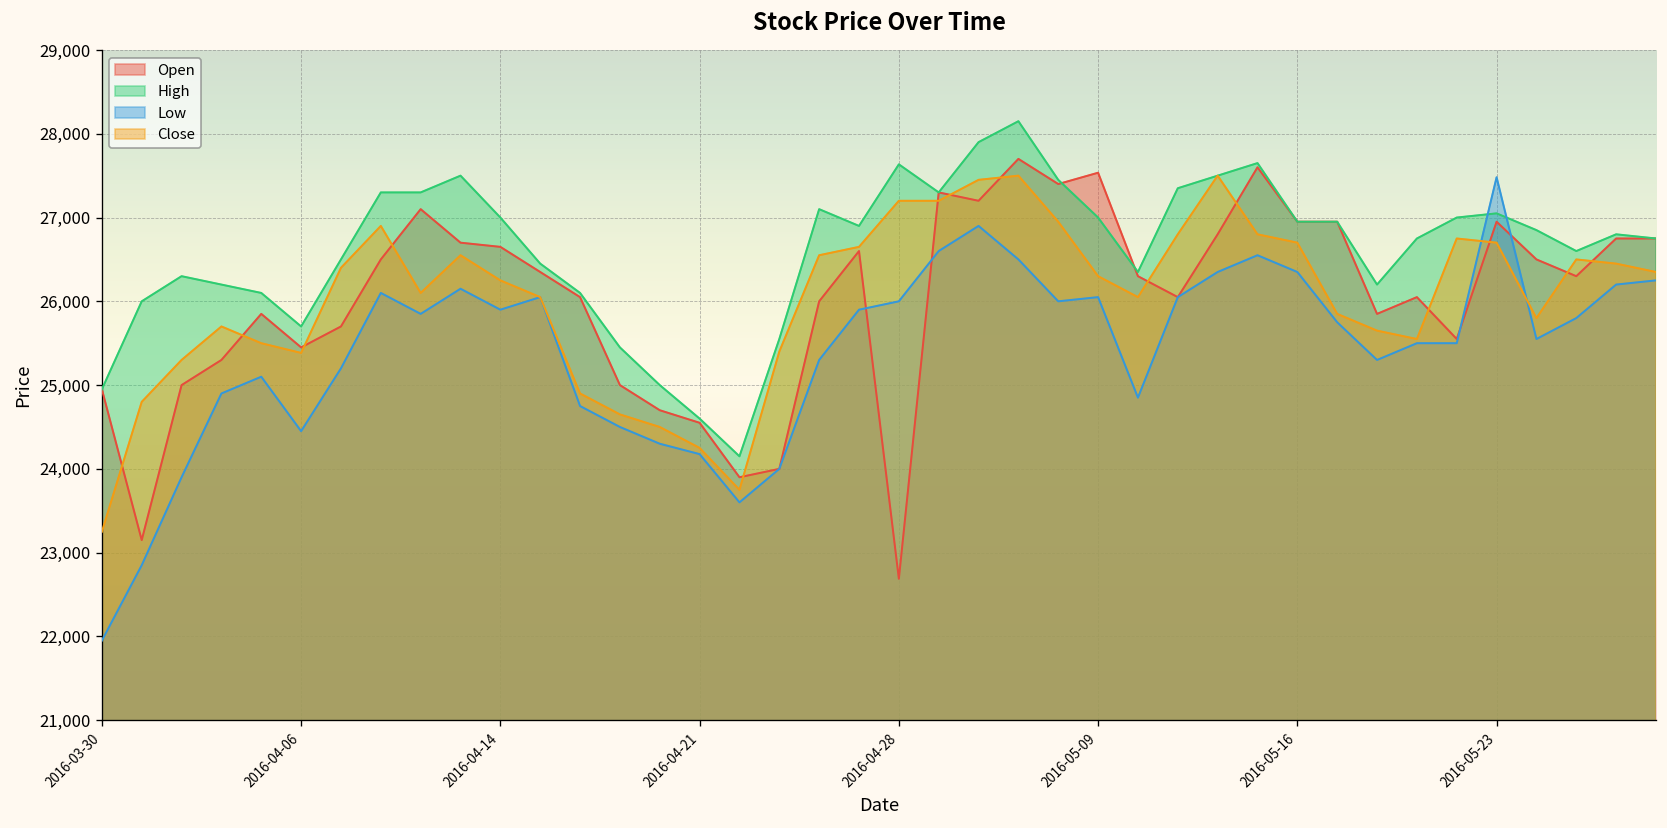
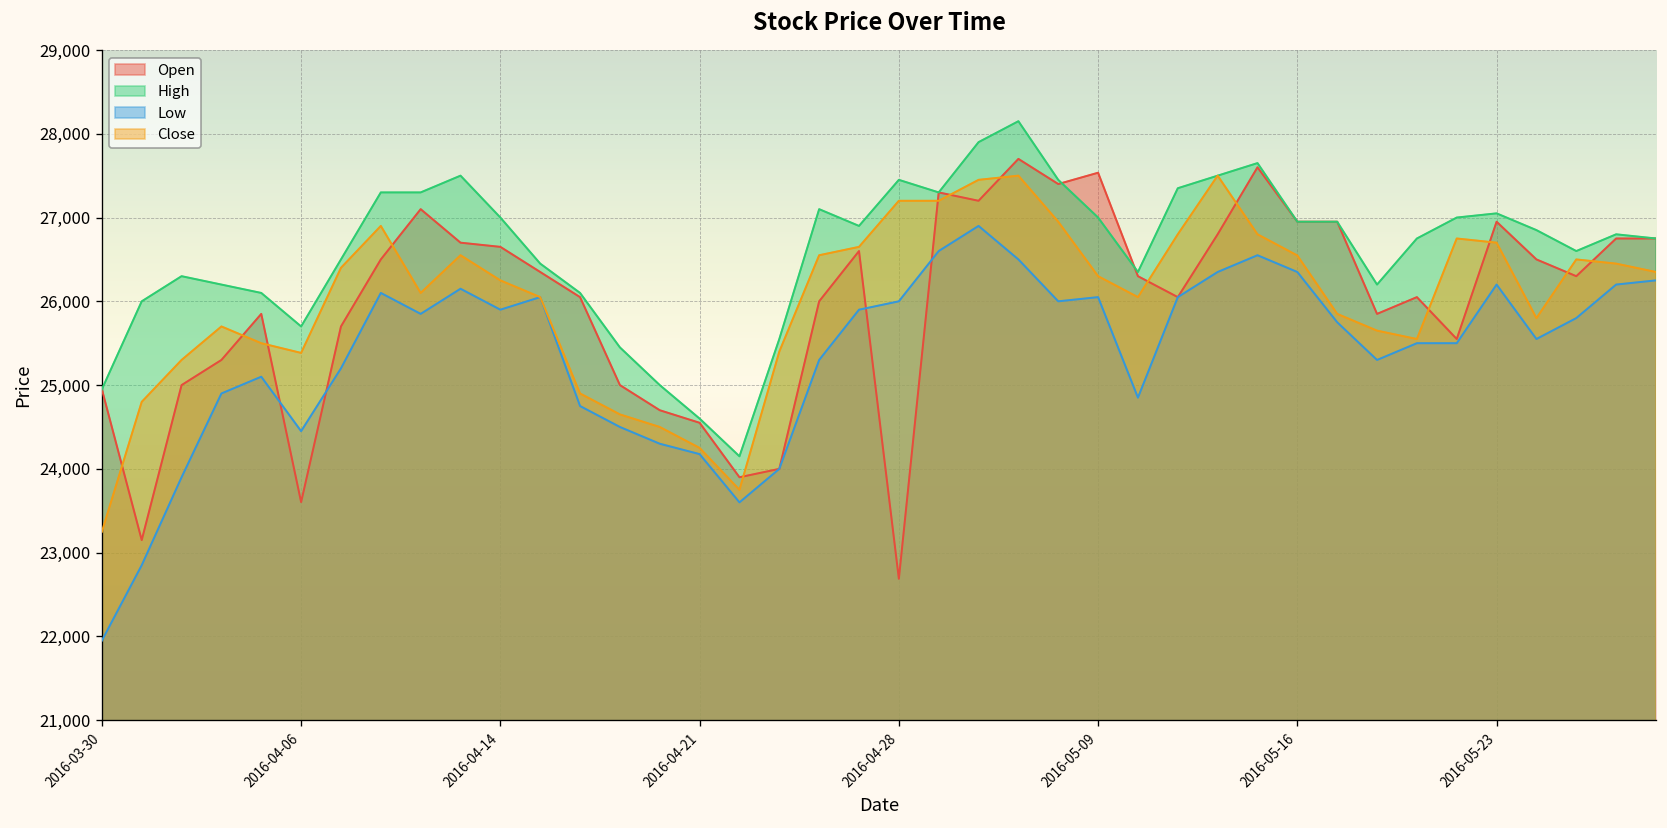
Open, 2016-04-06: 25,500 -> 23,600
High, 2016-04-28: 27,600 -> 27,500
Close, 2016-05-16: 26,700 -> 26,500
Low, 2016-05-23: 27,500 -> 26,200
